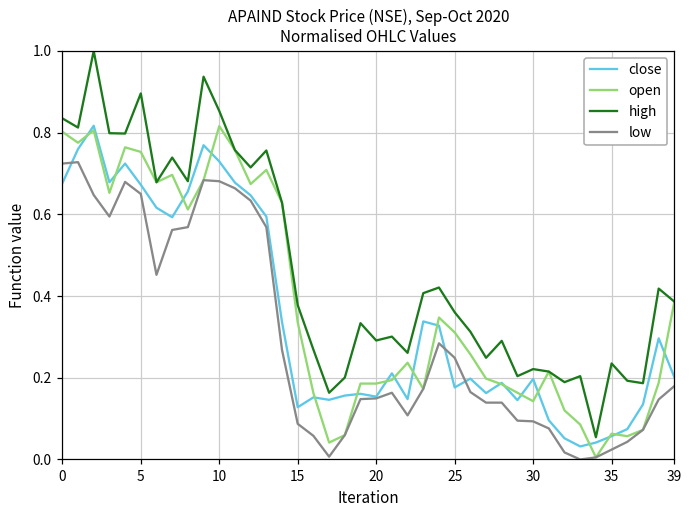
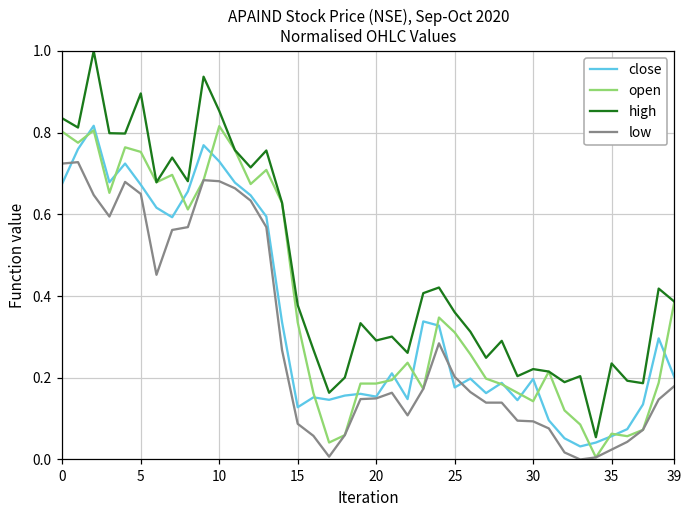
low, 25: 0.25 -> 0.20
